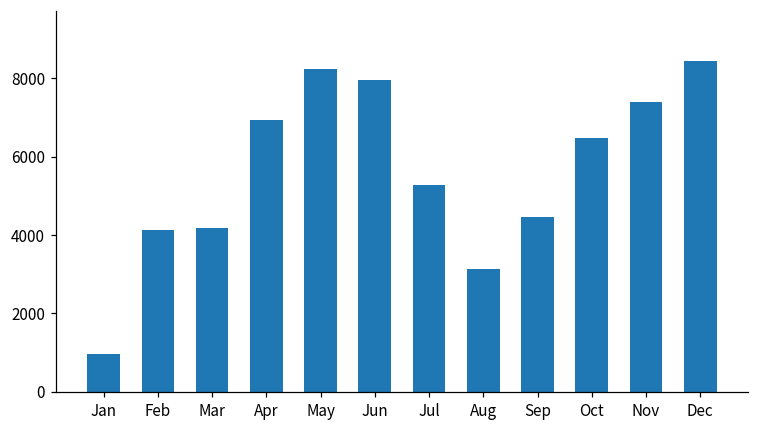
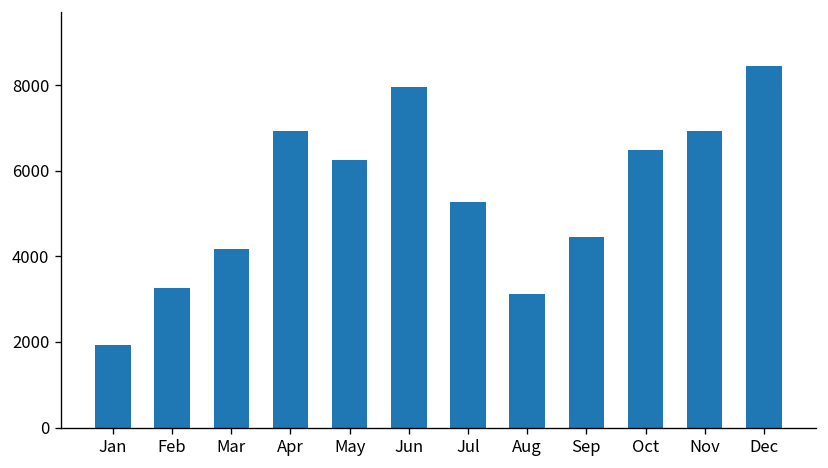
Jan: 1000 -> 1900
Feb: 4100 -> 3300
May: 8200 -> 6200
Nov: 7400 -> 6900
